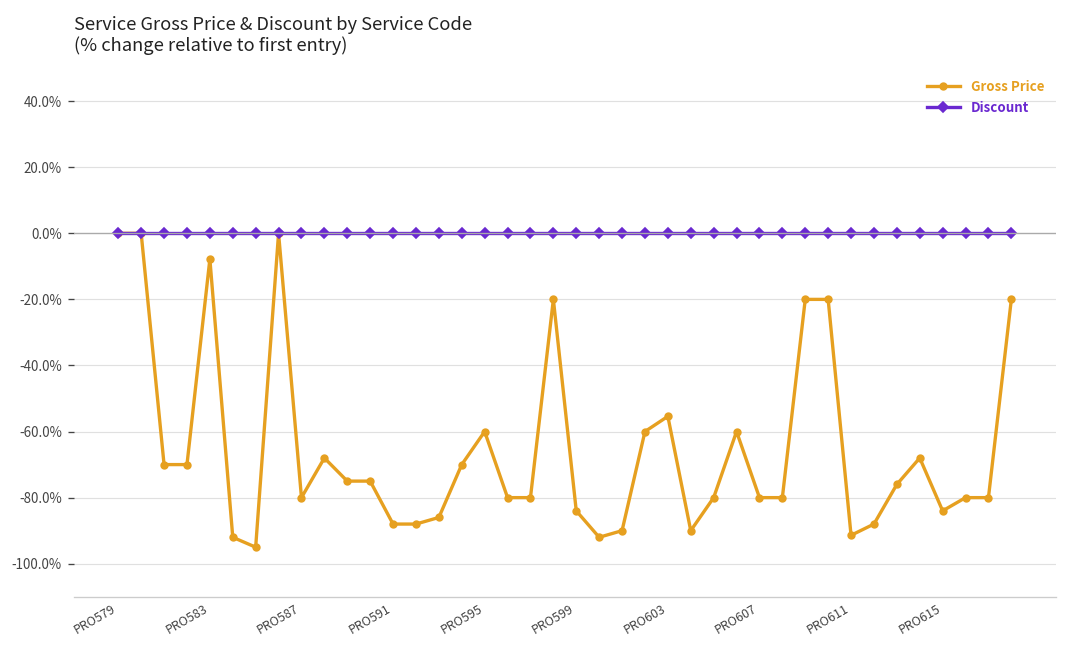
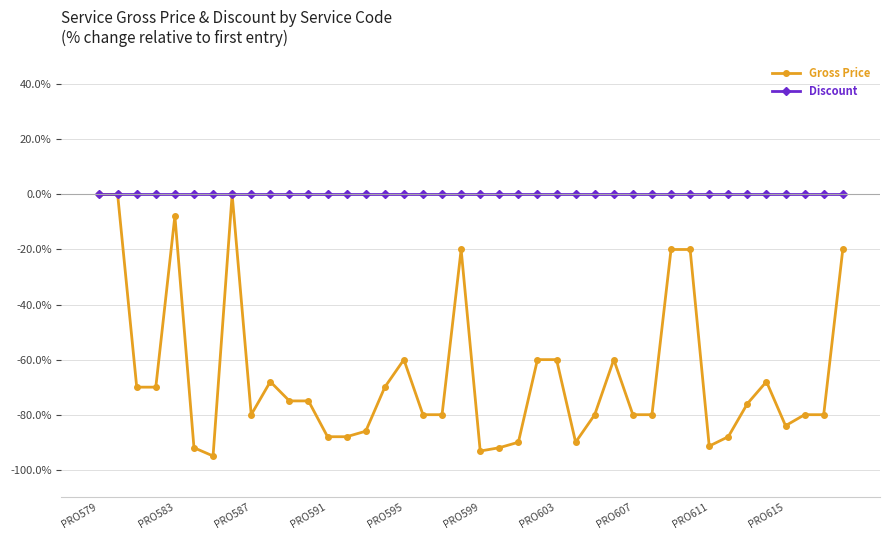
Gross Price, PRO599: -84% -> -93%
Gross Price, PRO603: -55% -> -60%
